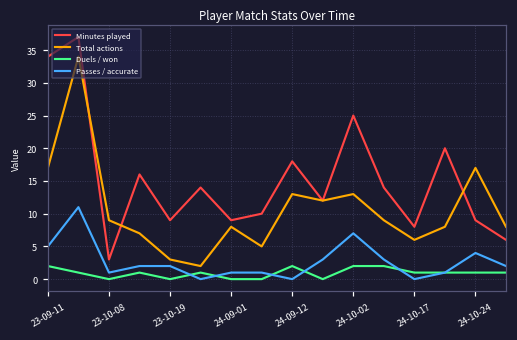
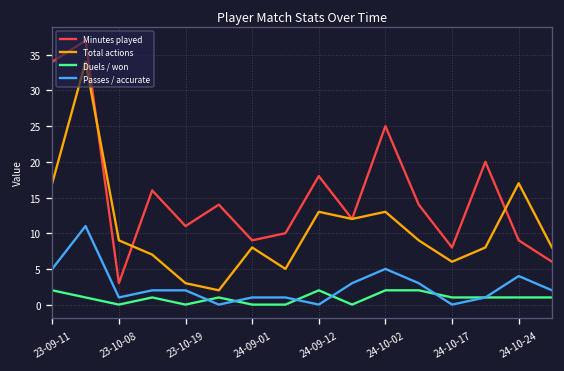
Minutes played, 23-10-19: 9 -> 11
Passes / accurate, 24-10-02: 7 -> 5
